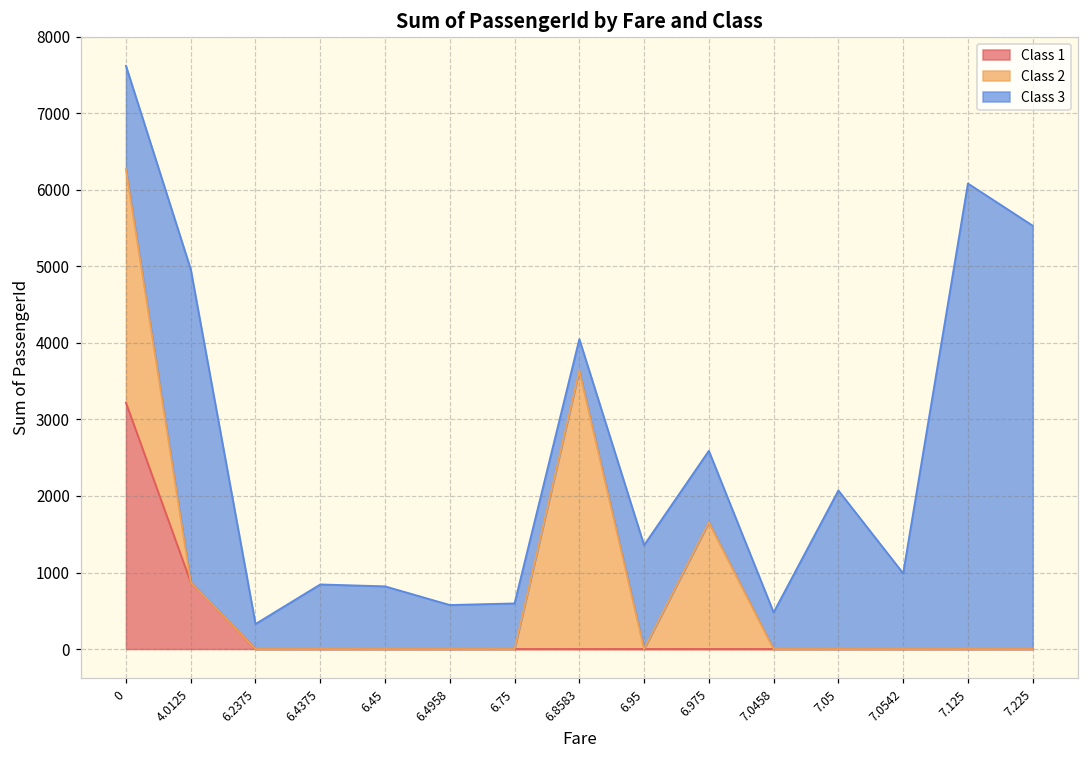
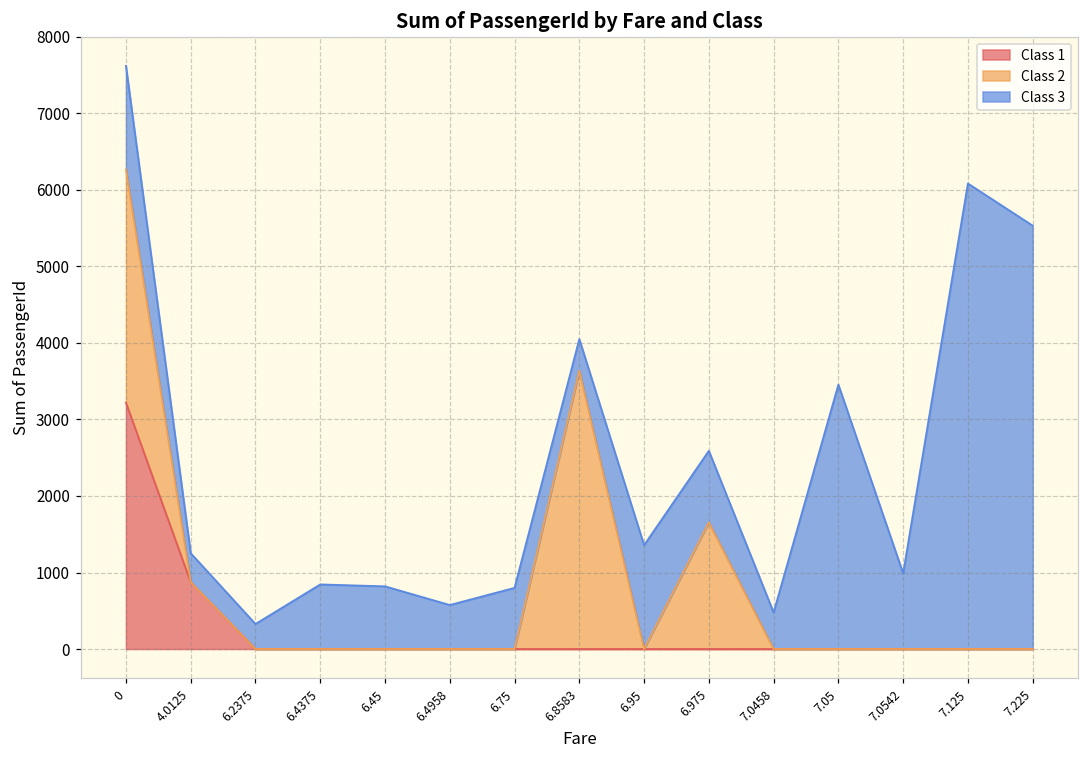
Class 3, 4.0125: 4100 -> 400
Class 3, 6.75: 600 -> 800
Class 3, 7.05: 2100 -> 3500
